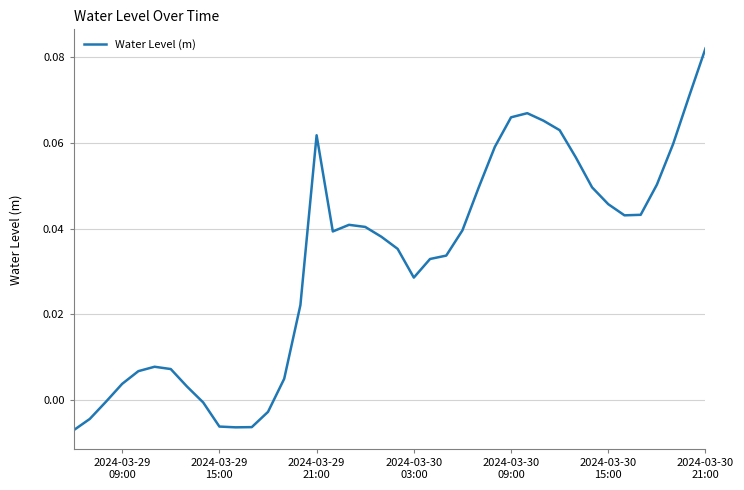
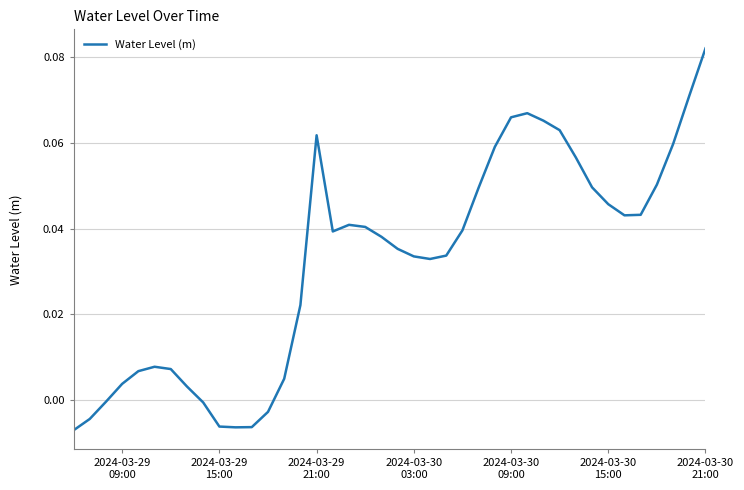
2024-03-30 03:00: 0.029 -> 0.034
